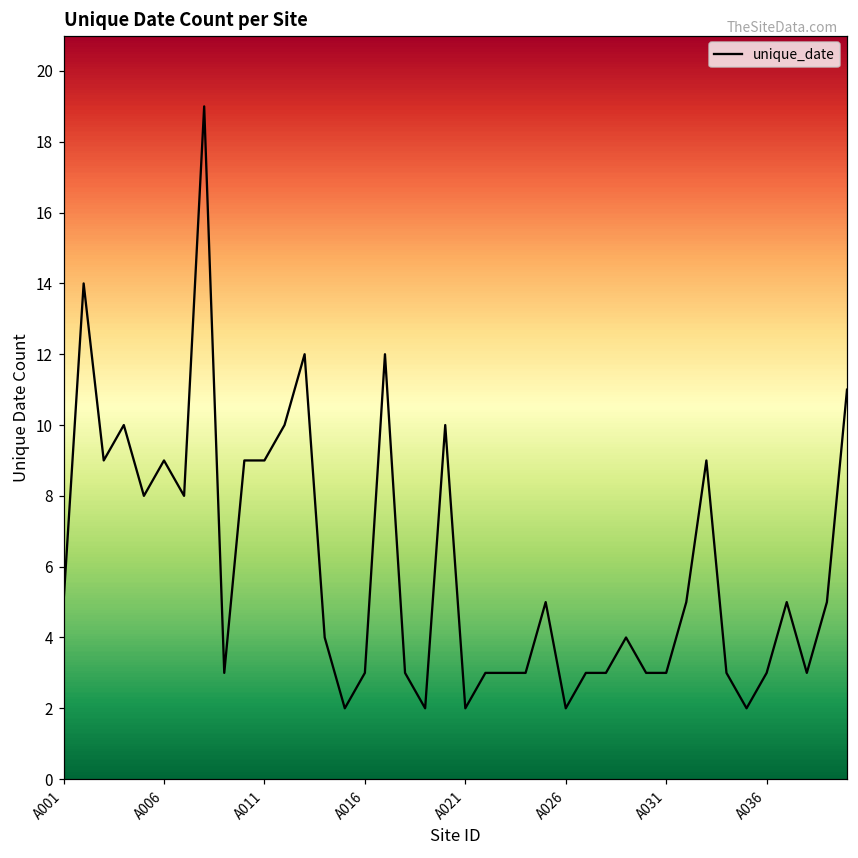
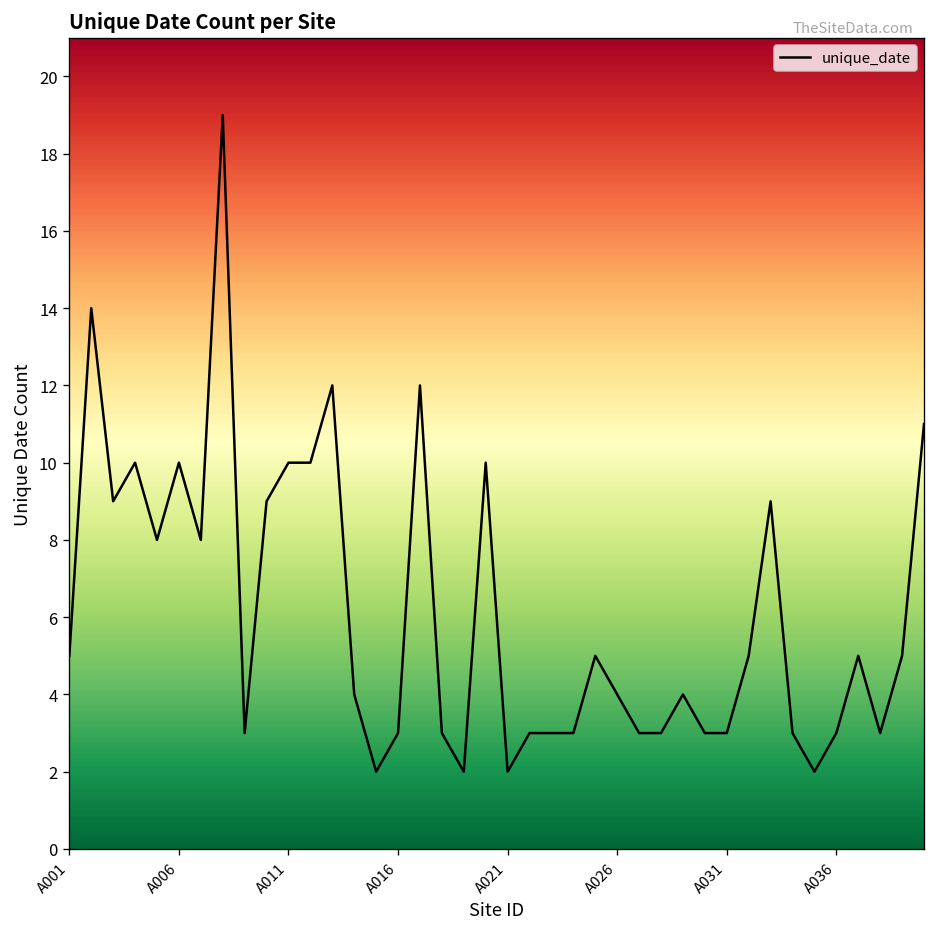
unique_date, A006: 9 -> 10
unique_date, A011: 9 -> 10
unique_date, A026: 2 -> 4
